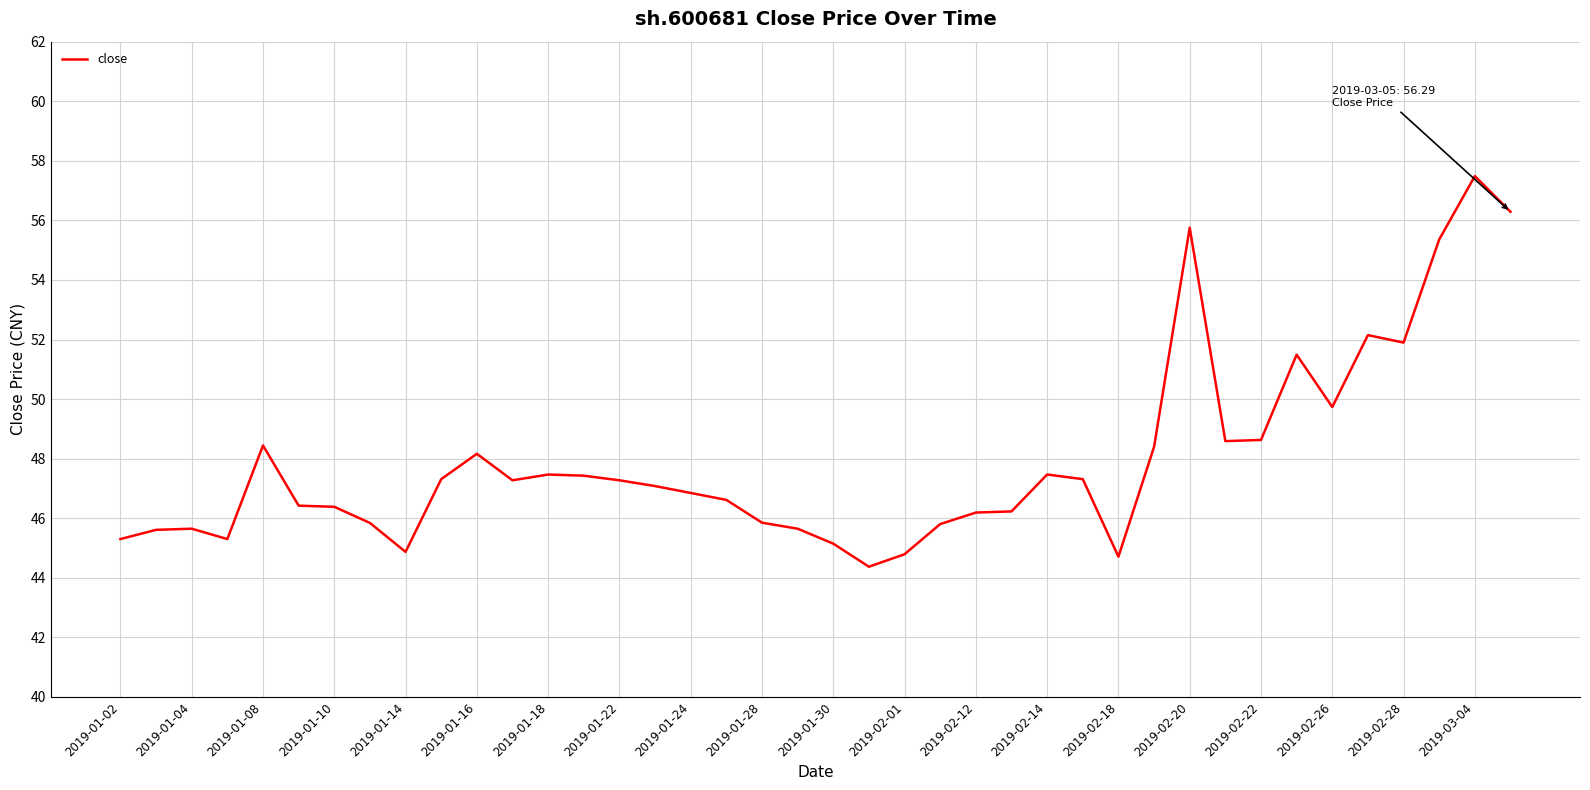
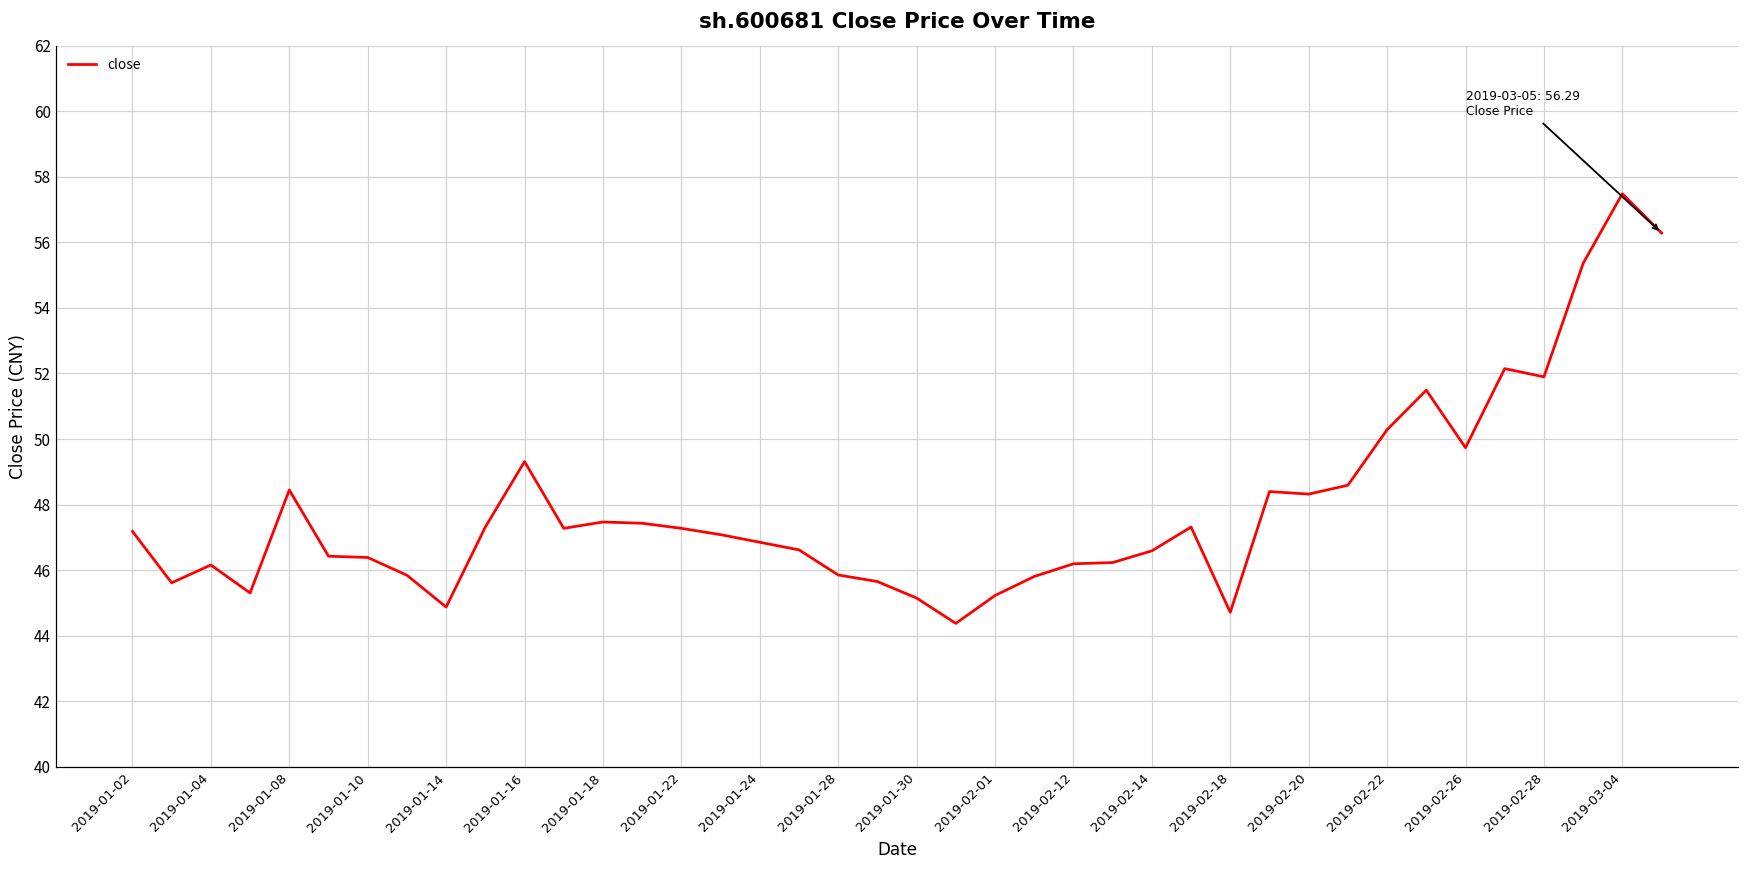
2019-01-02: 45.3 -> 47.2
2019-01-04: 45.6 -> 46.2
2019-01-16: 48.2 -> 49.3
2019-02-01: 44.8 -> 45.2
2019-02-14: 47.5 -> 46.6
2019-02-20: 55.8 -> 48.3
2019-02-22: 48.6 -> 50.3
